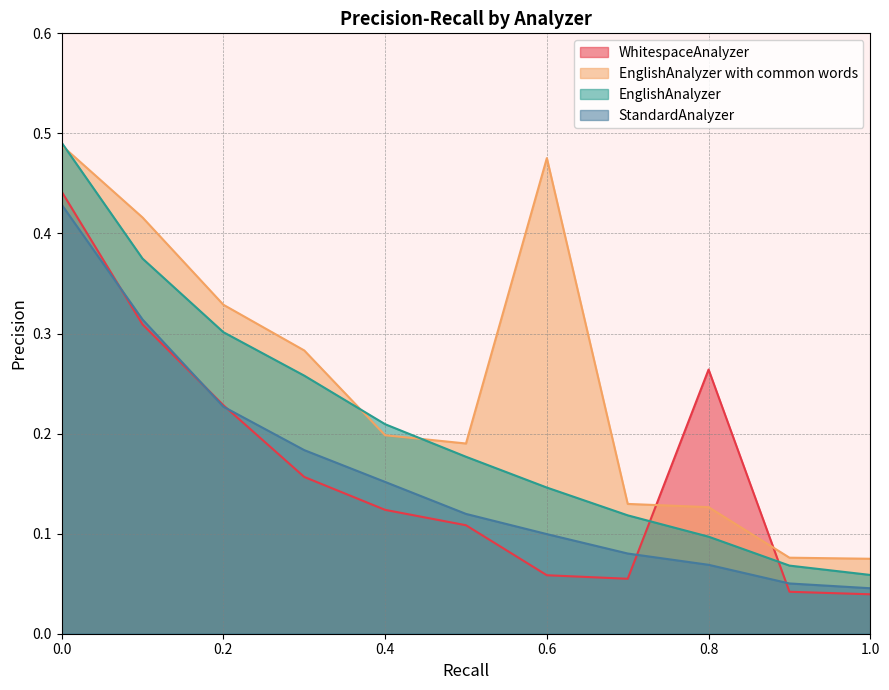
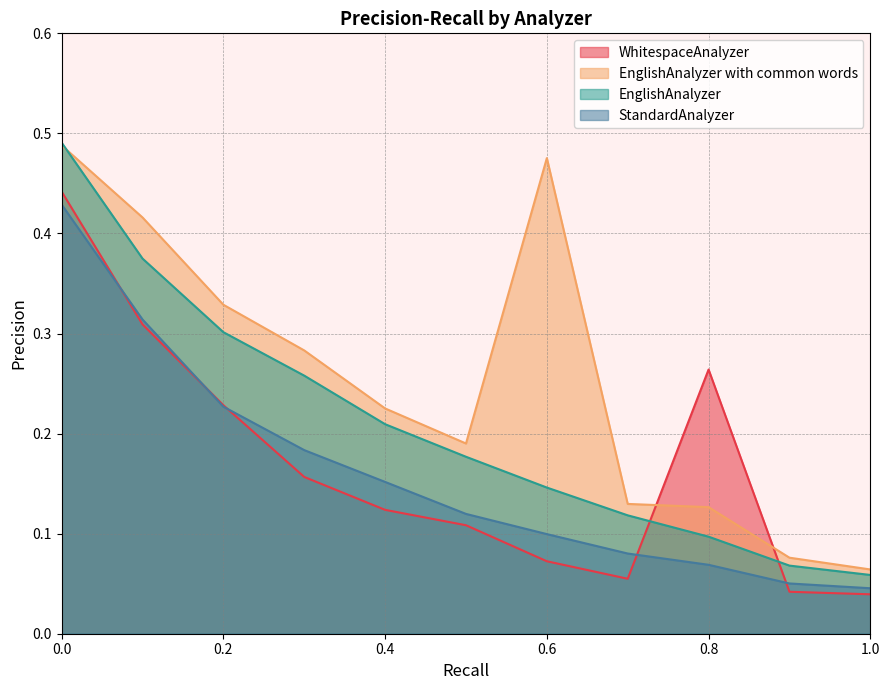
EnglishAnalyzer with common words, 0.4: 0.198 -> 0.225
WhitespaceAnalyzer, 0.6: 0.058 -> 0.072
EnglishAnalyzer with common words, 1.0: 0.075 -> 0.064
